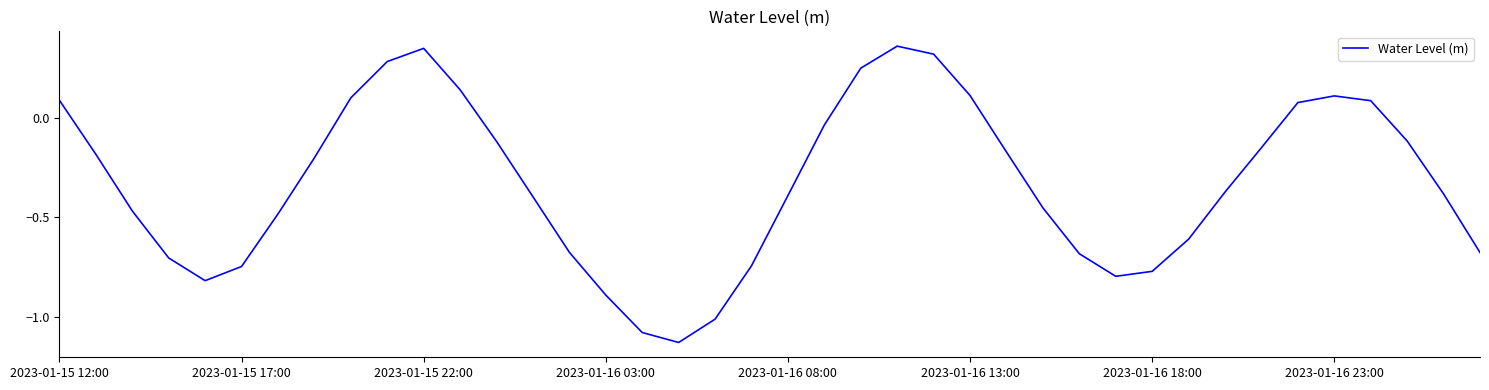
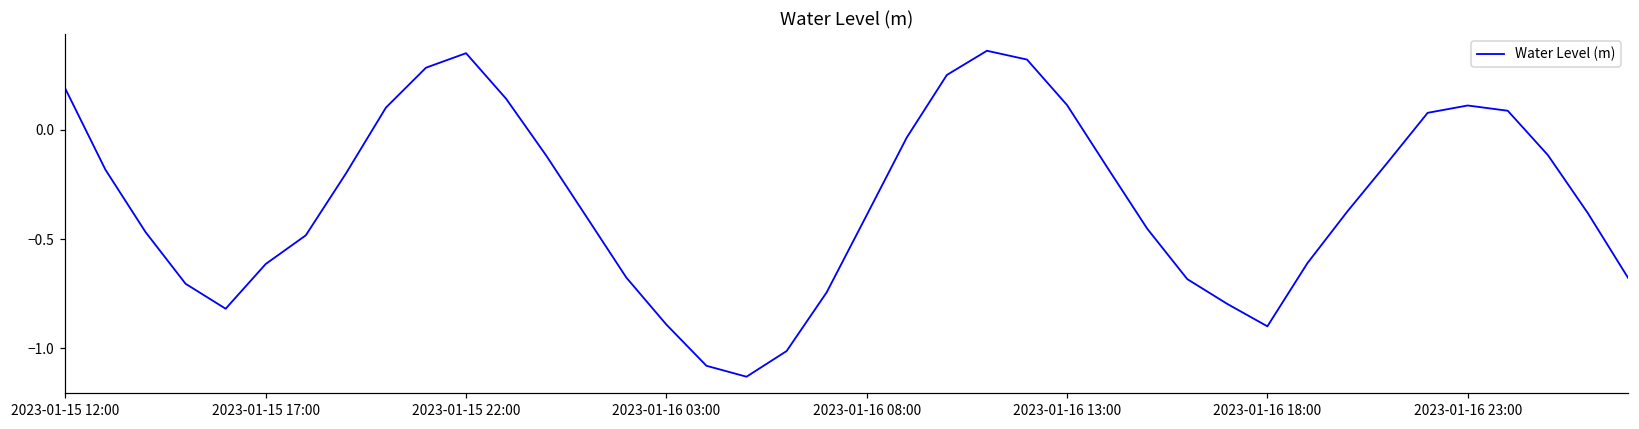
2023-01-15 12:00: 0.09 -> 0.19
2023-01-15 17:00: -0.75 -> -0.61
2023-01-16 18:00: -0.77 -> -0.90
